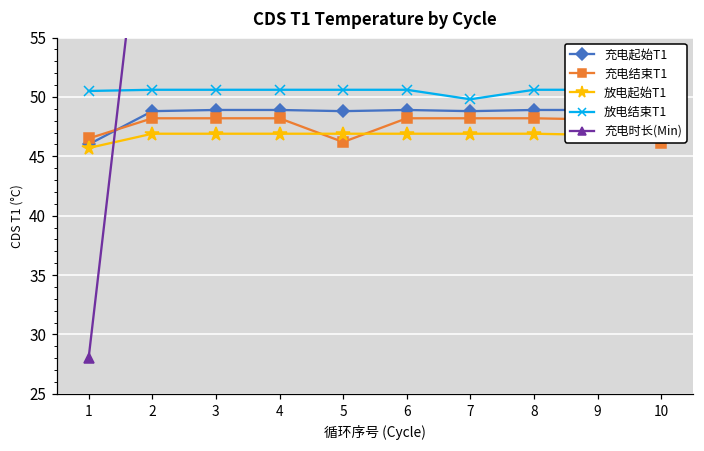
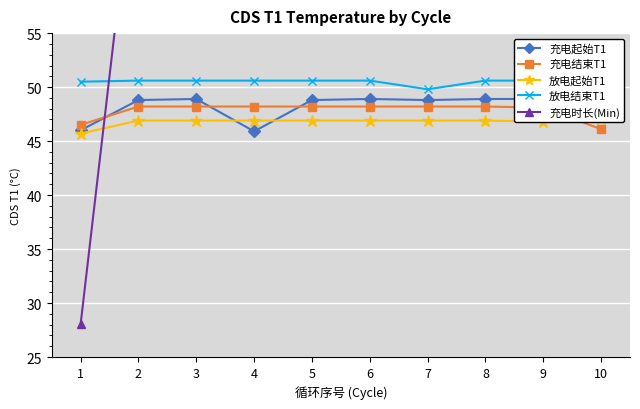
充电起始T1, 4: 48.9 -> 45.9
充电结束T1, 5: 46.2 -> 48.2
